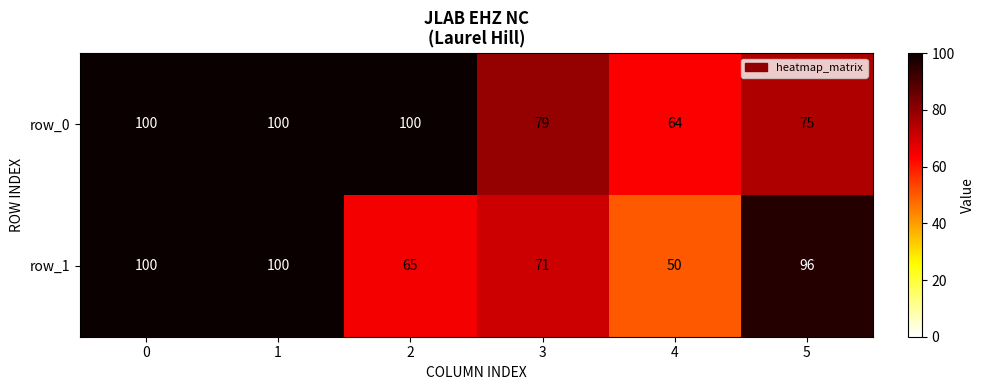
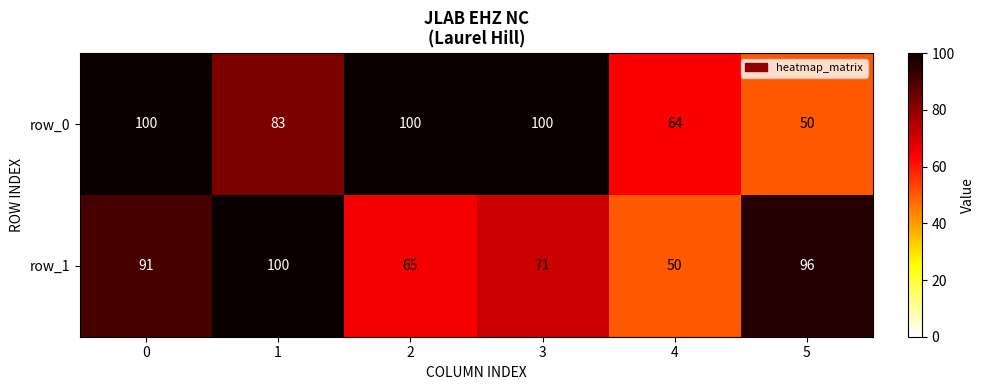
row_0, 1: 100 -> 83
row_0, 3: 79 -> 100
row_0, 5: 75 -> 50
row_1, 0: 100 -> 91
